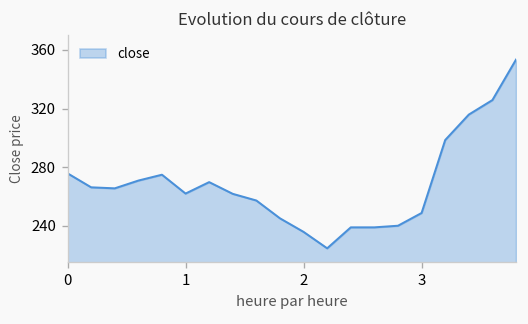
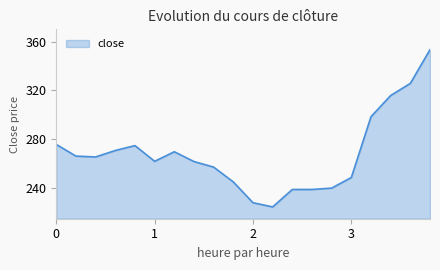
2: 236 -> 228
